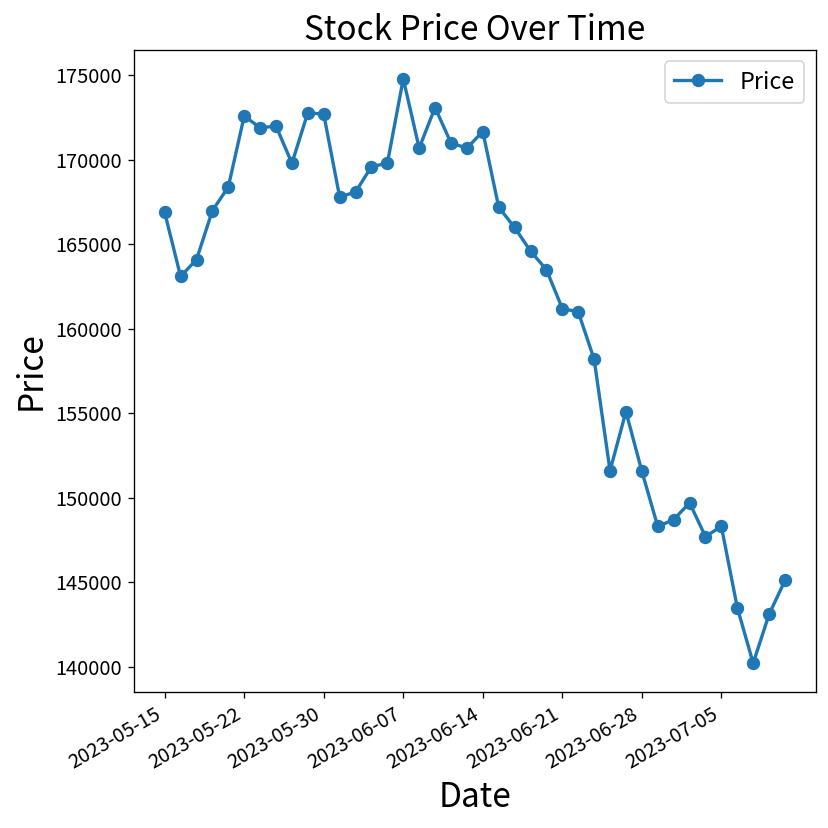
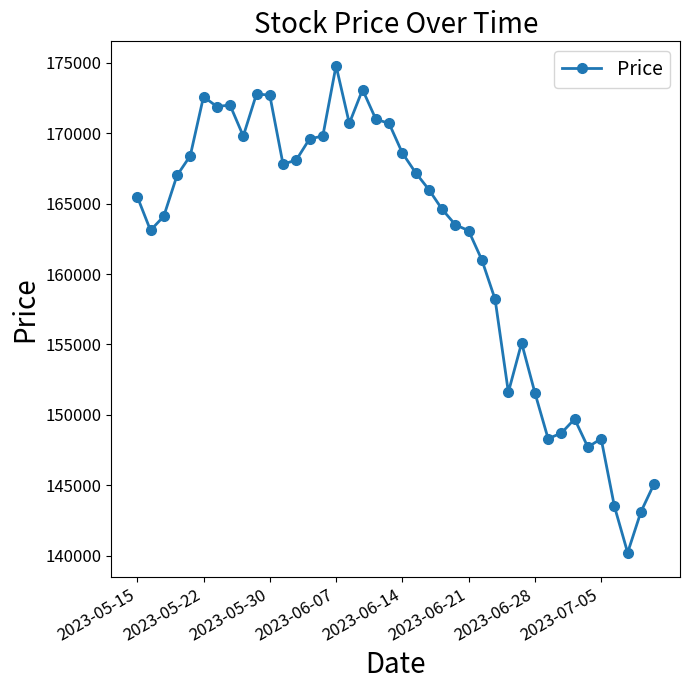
2023-05-15: 166900 -> 165500
2023-06-14: 171700 -> 168600
2023-06-21: 161200 -> 163100
